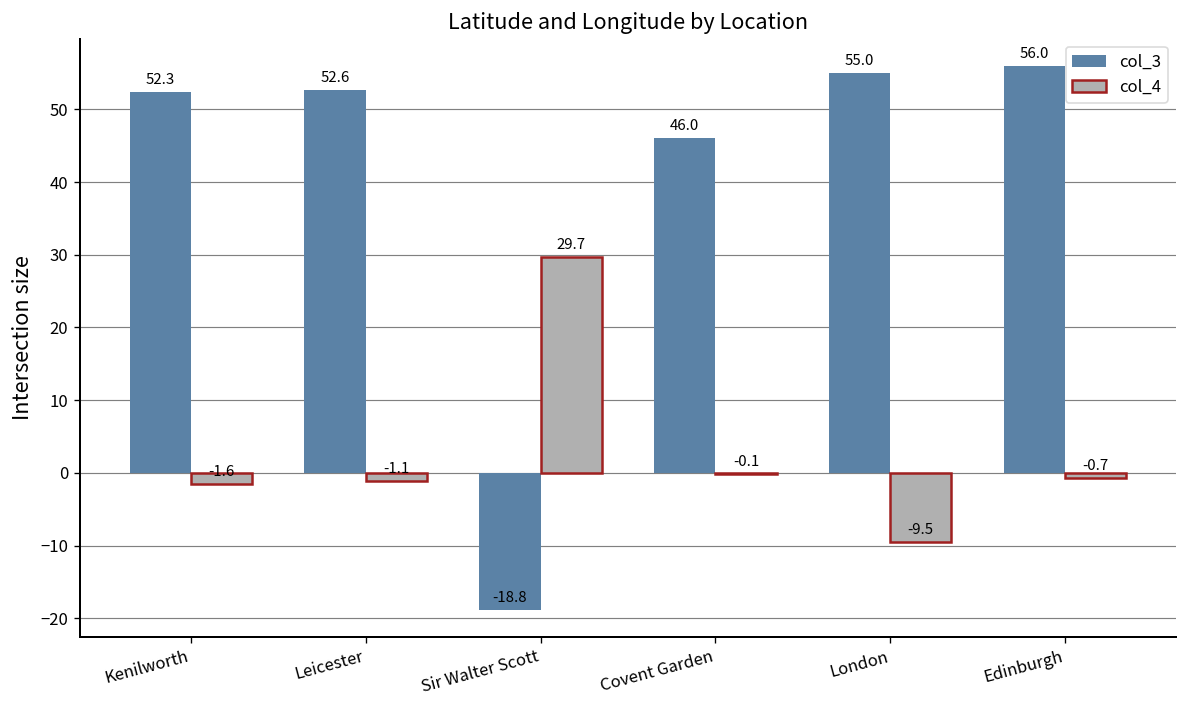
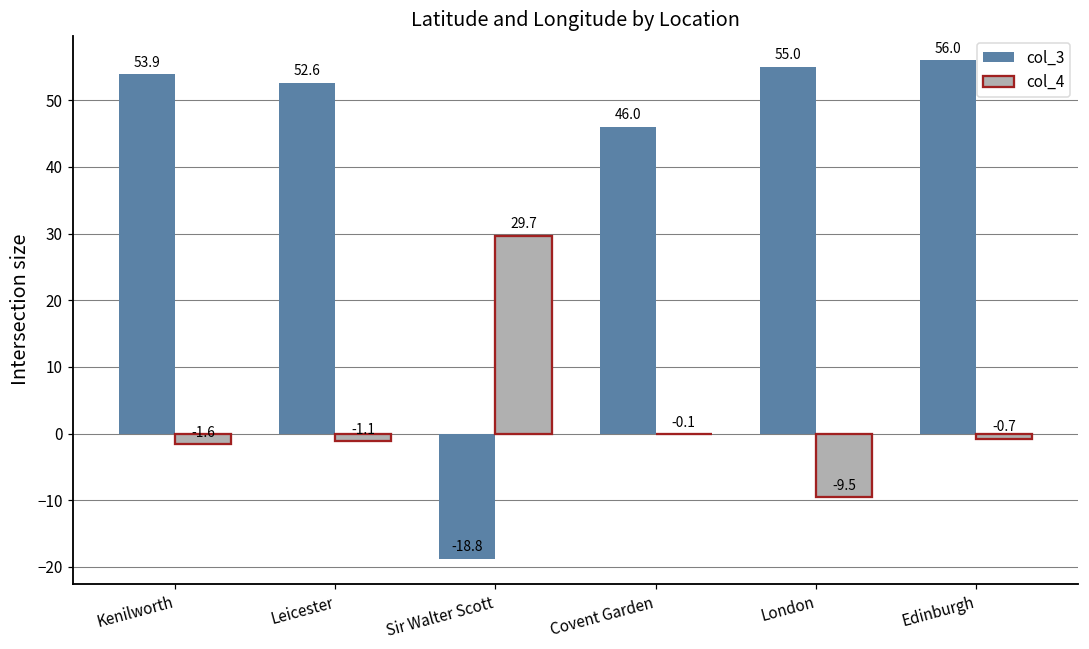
col_3, Kenilworth: 52.3 -> 53.9
